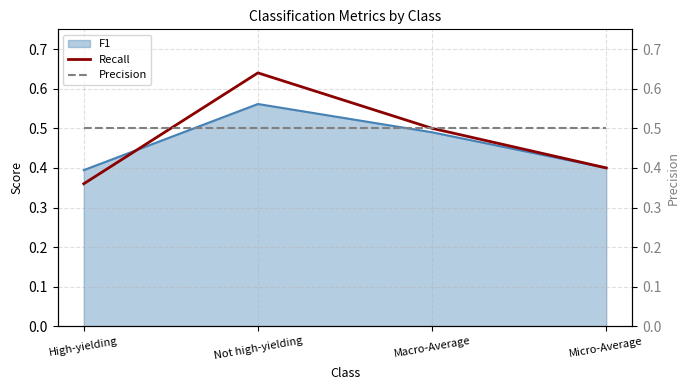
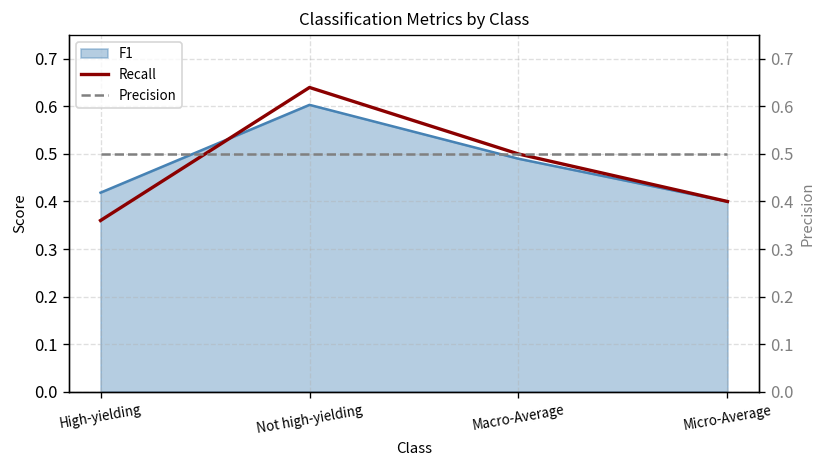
F1, High-yielding: 0.39 -> 0.42
F1, Not high-yielding: 0.56 -> 0.60
